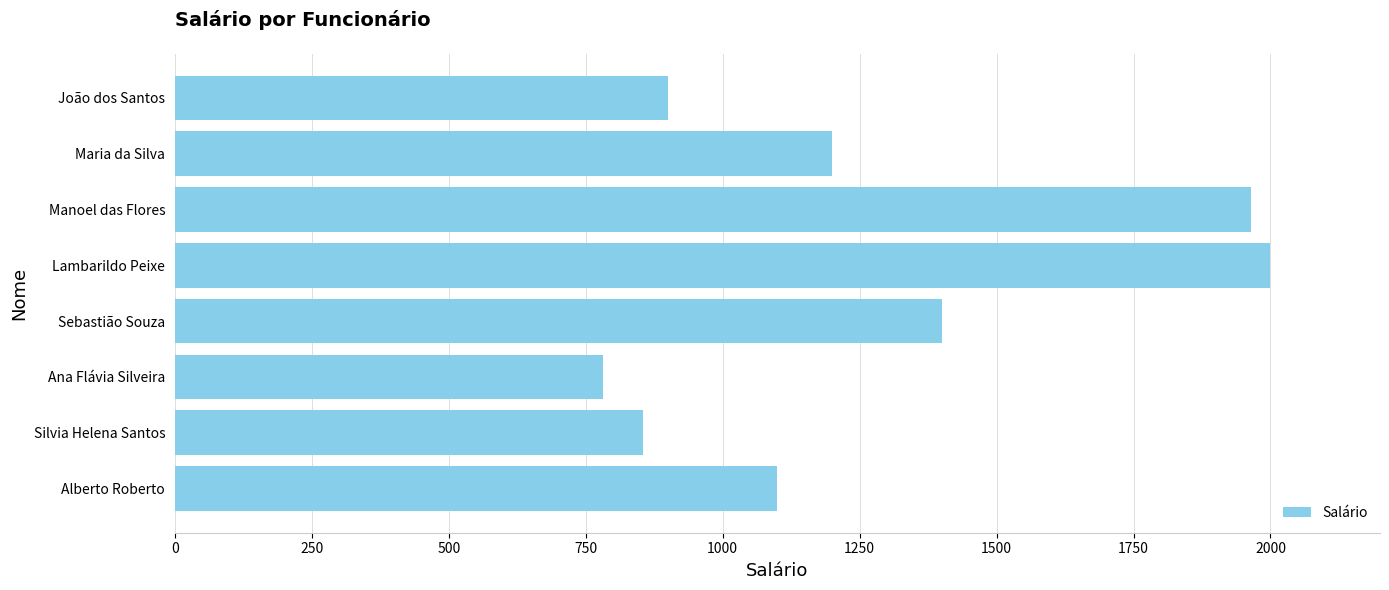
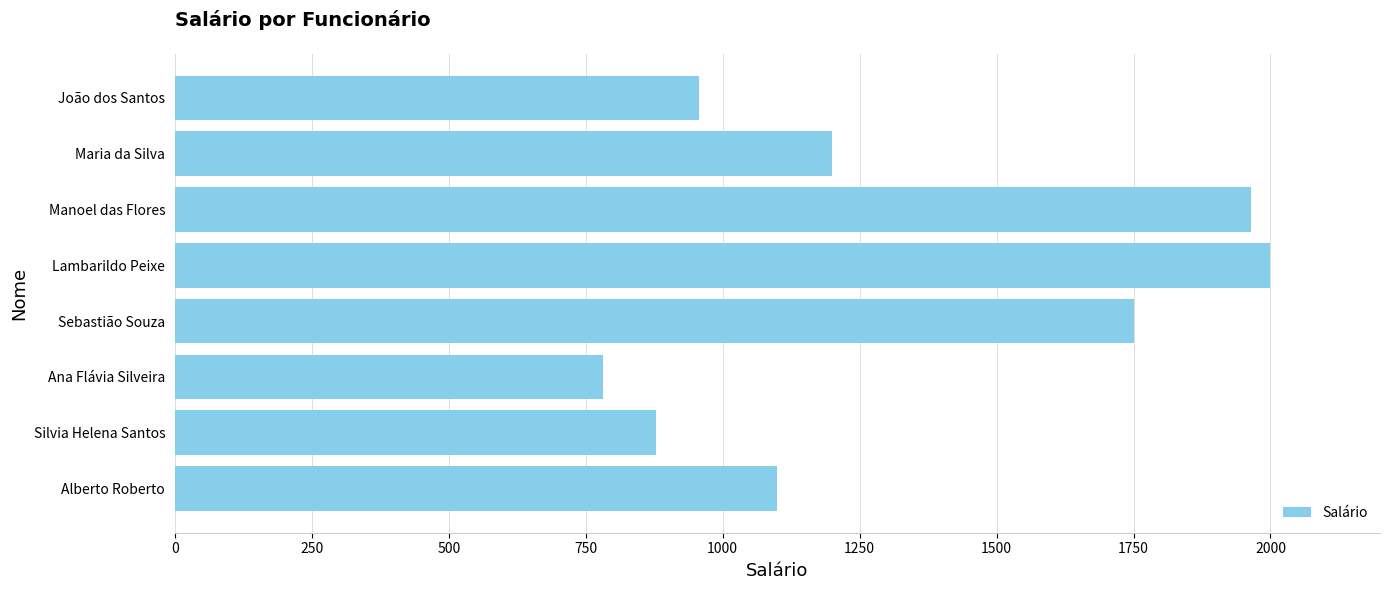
João dos Santos: 900 -> 960
Sebastião Souza: 1400 -> 1750
Silvia Helena Santos: 850 -> 880
